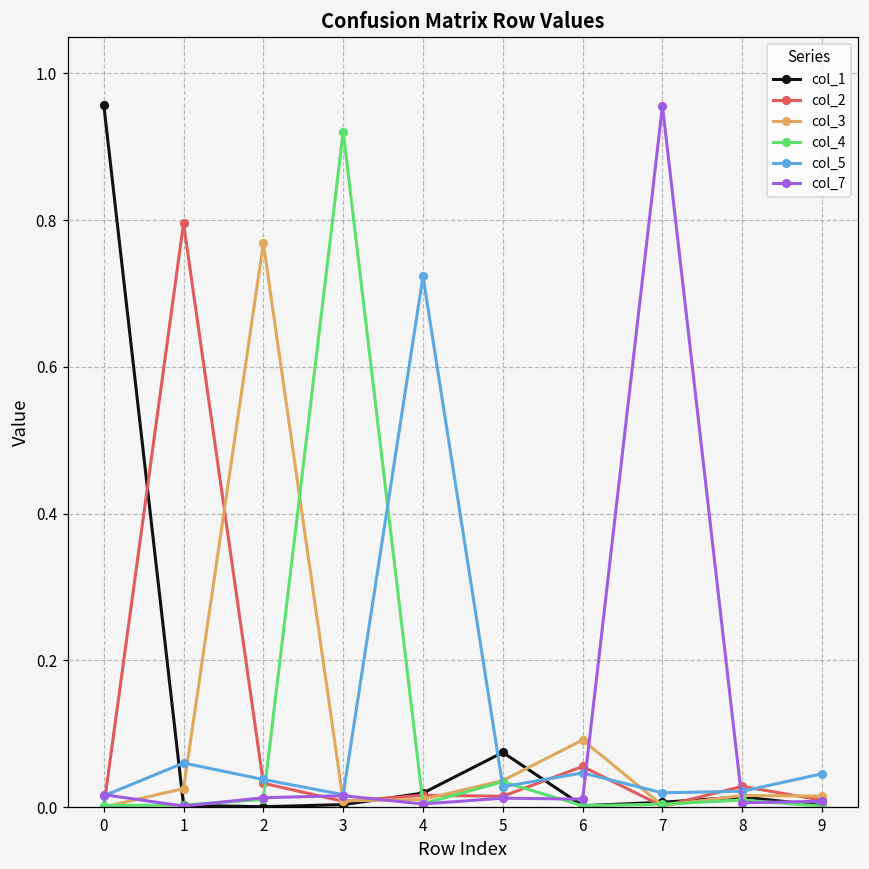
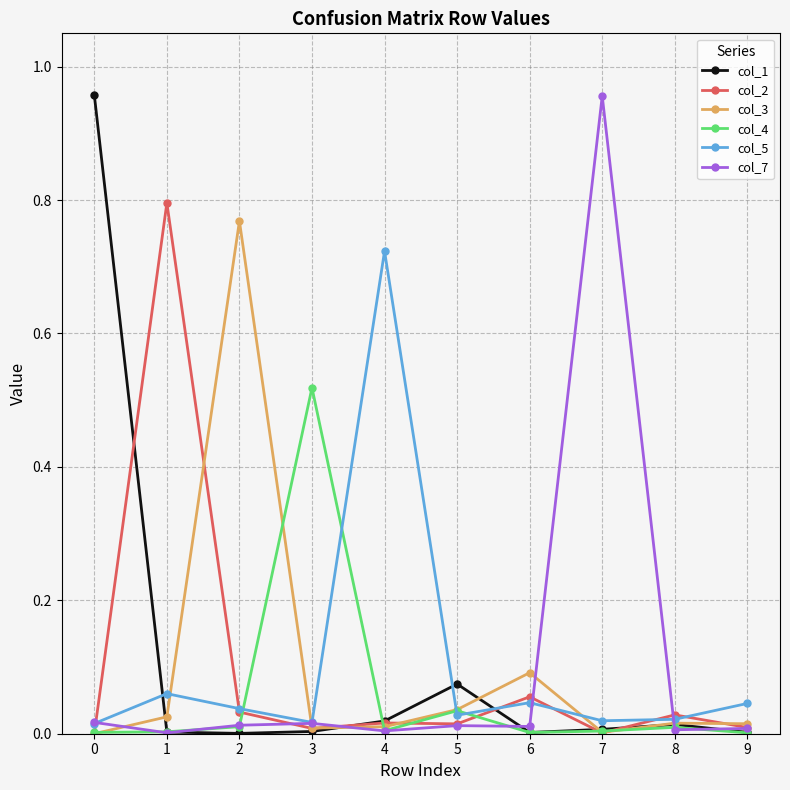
col_4, 3: 0.92 -> 0.52
